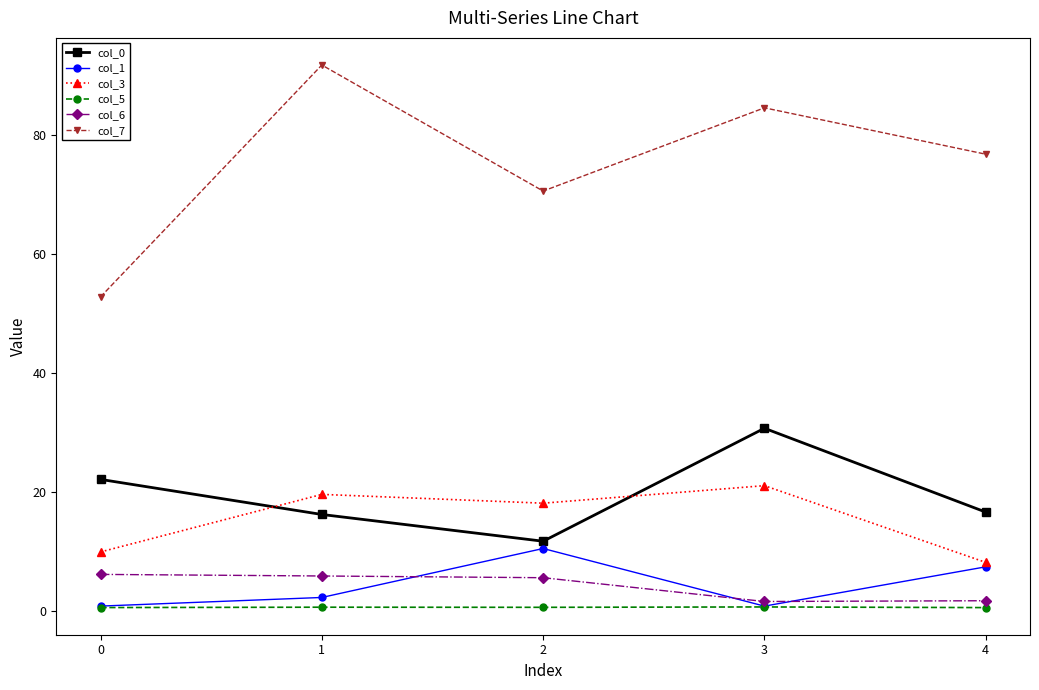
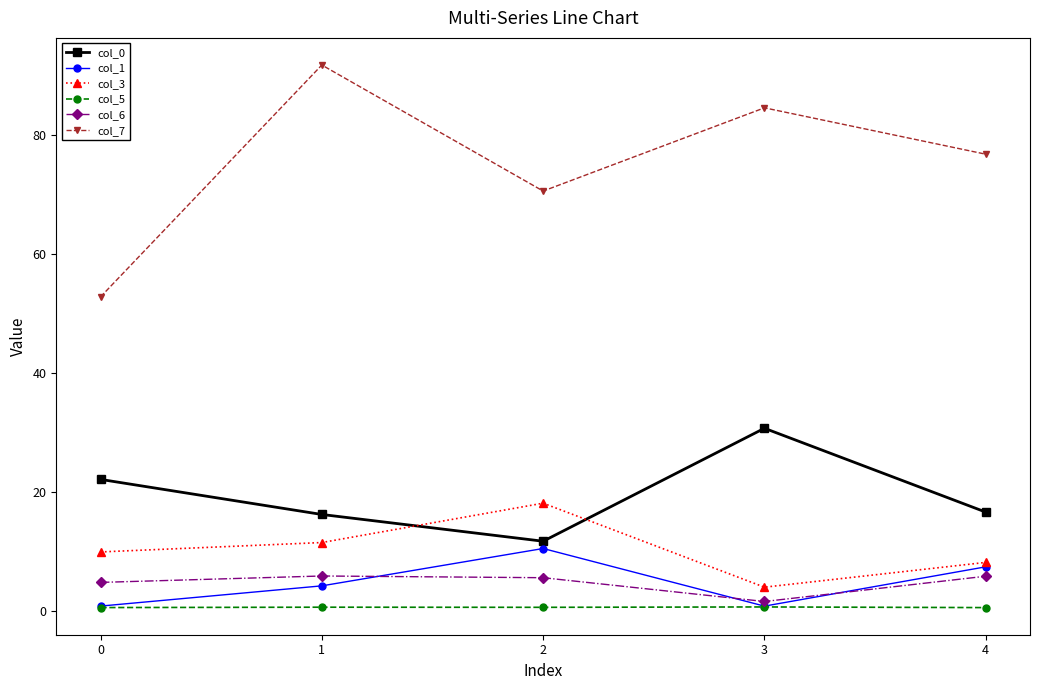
col_6, 0: 6 -> 5
col_1, 1: 2 -> 4
col_3, 1: 20 -> 11
col_3, 3: 21 -> 4
col_6, 4: 2 -> 6
